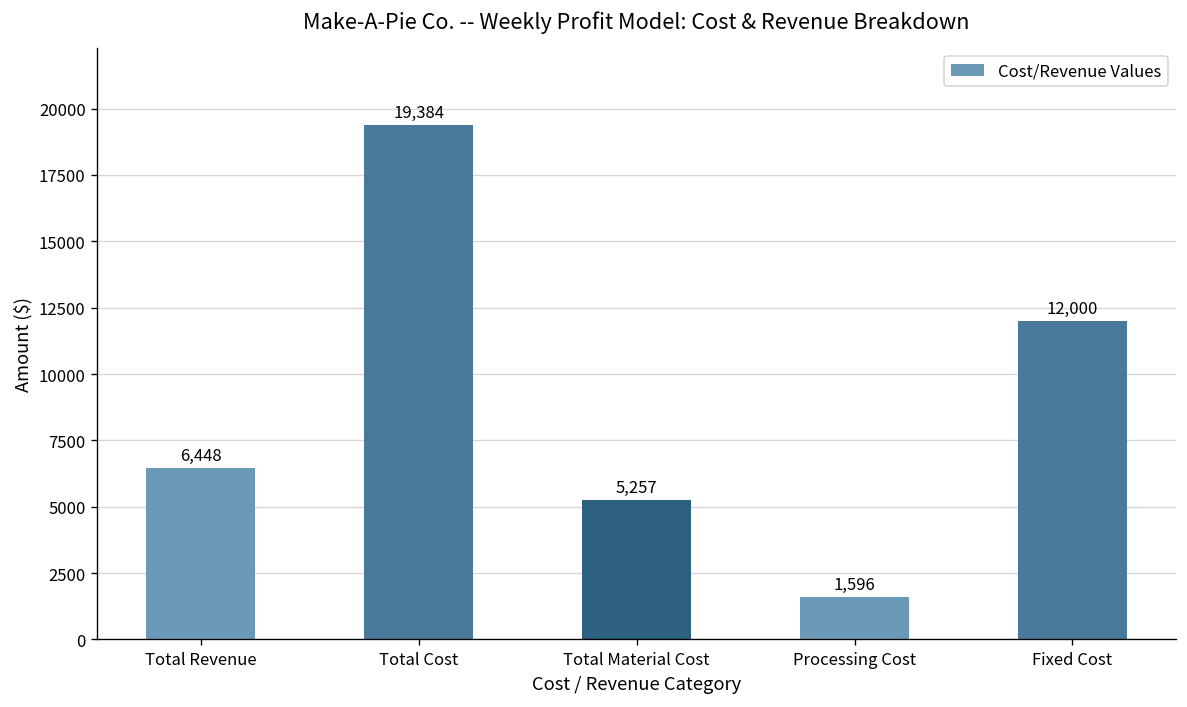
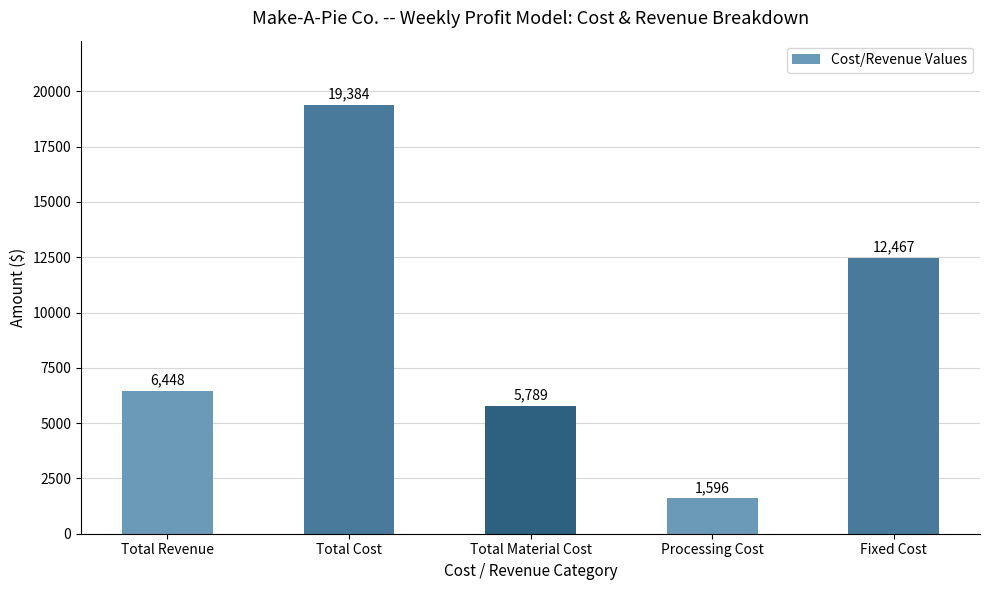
Total Material Cost: 5,257 -> 5,789
Fixed Cost: 12,000 -> 12,467
